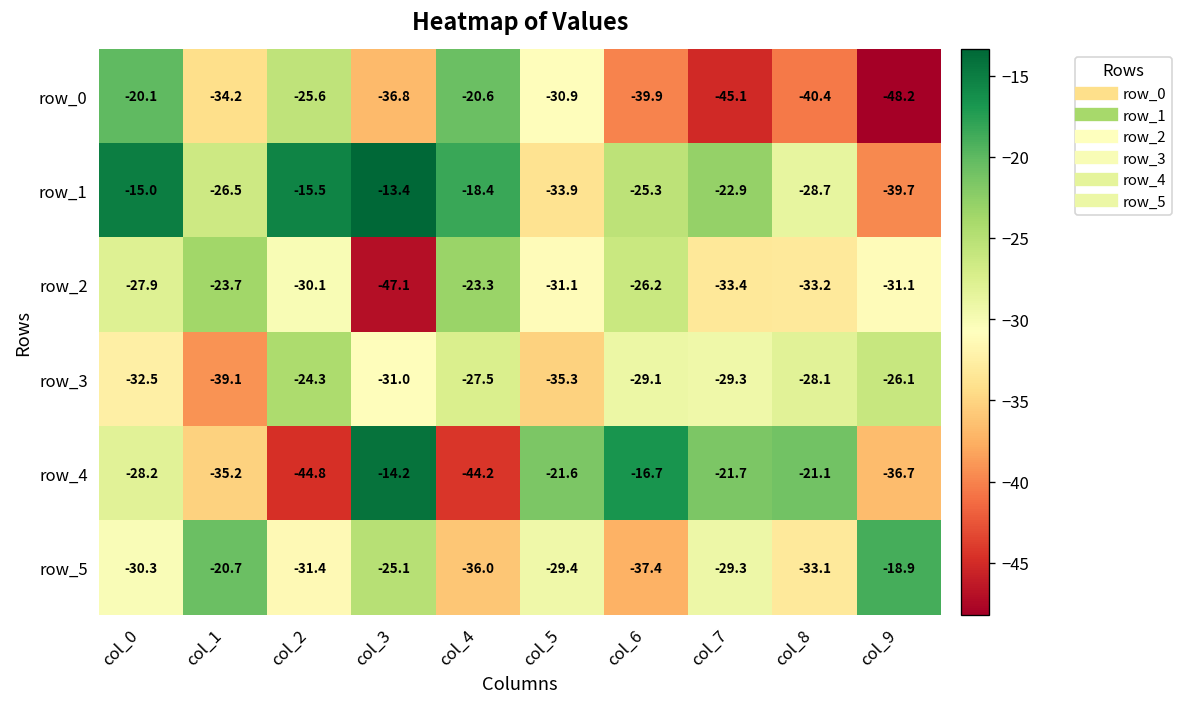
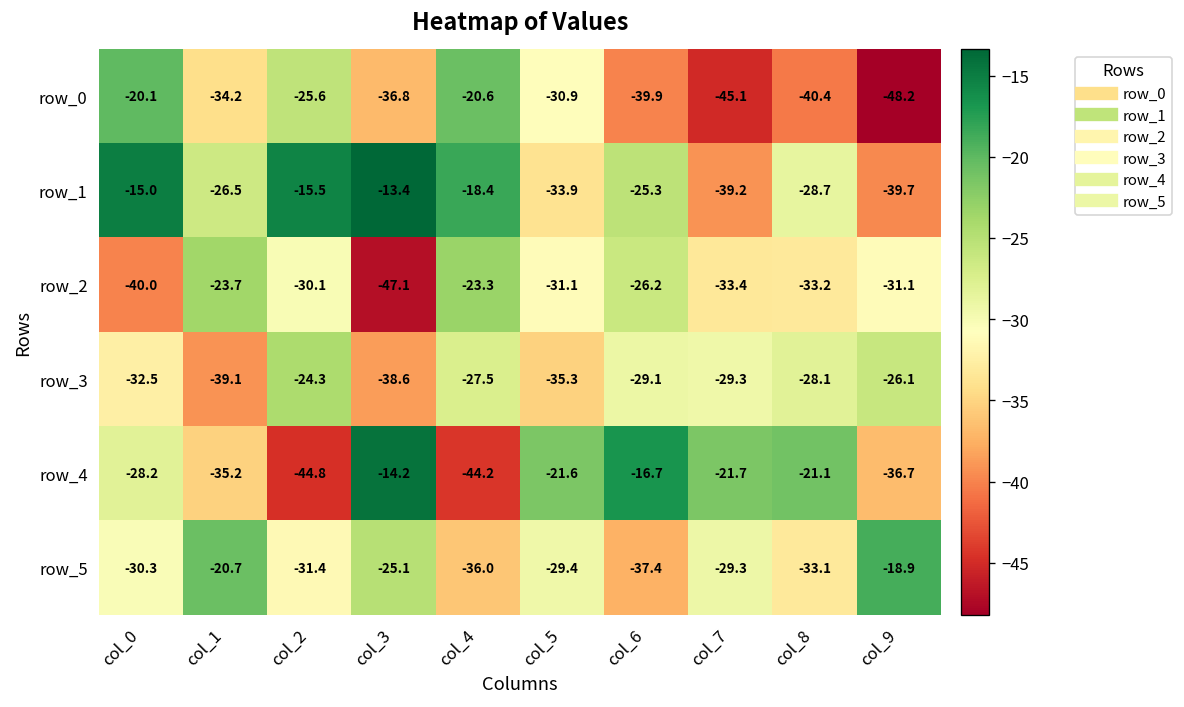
row_1, col_7: -22.9 -> -39.2
row_2, col_0: -27.9 -> -40.0
row_3, col_3: -31.0 -> -38.6
